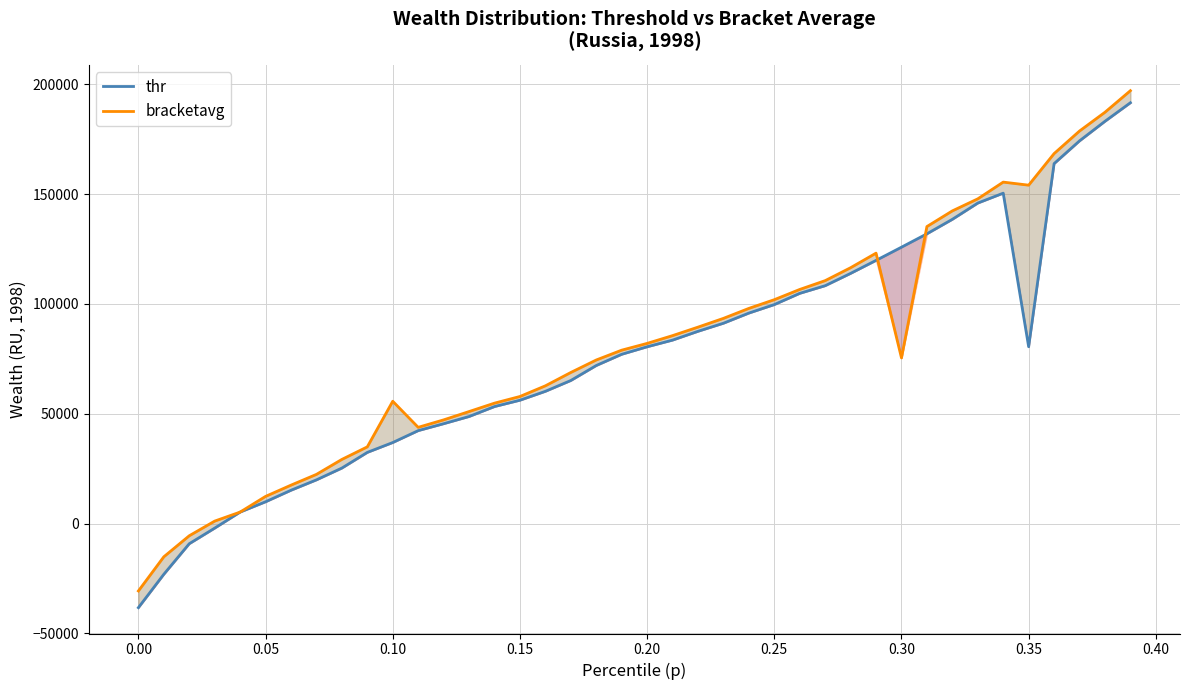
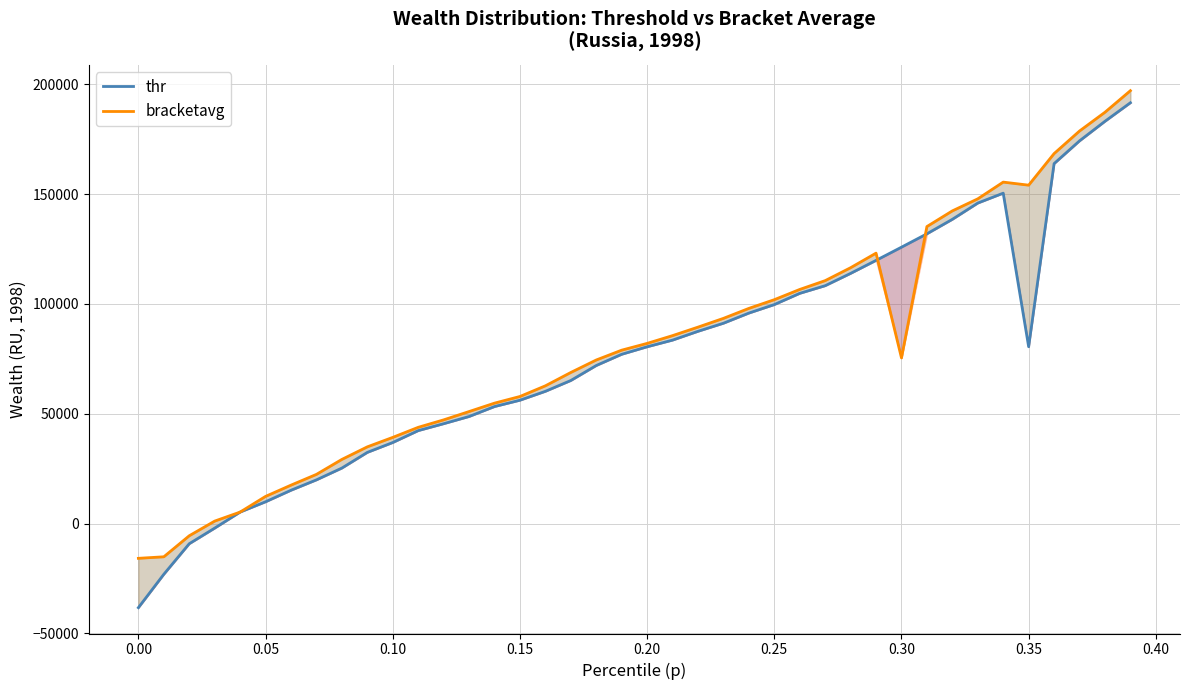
bracketavg, 0.00: -31000 -> -16000
bracketavg, 0.10: 56000 -> 39000
